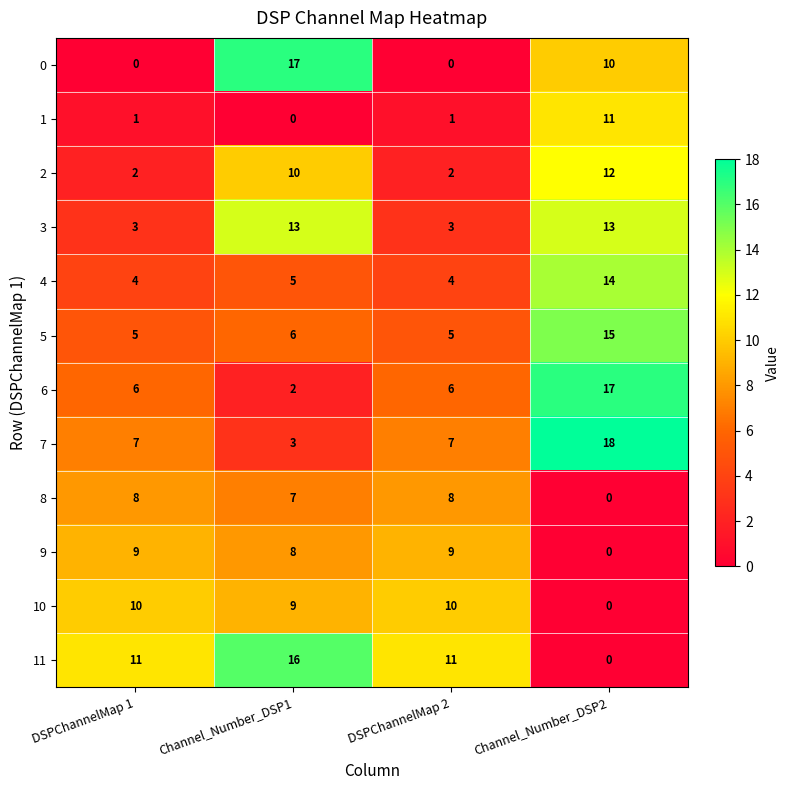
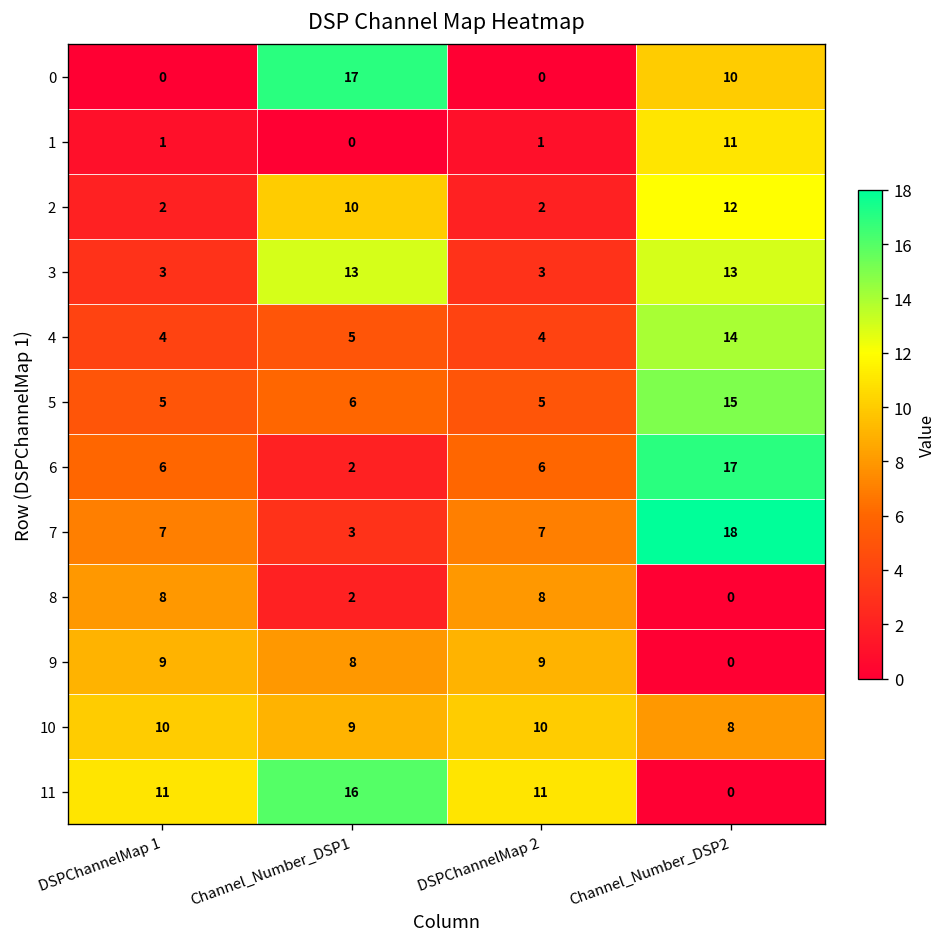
8, Channel_Number_DSP1: 7 -> 2
10, Channel_Number_DSP2: 0 -> 8
